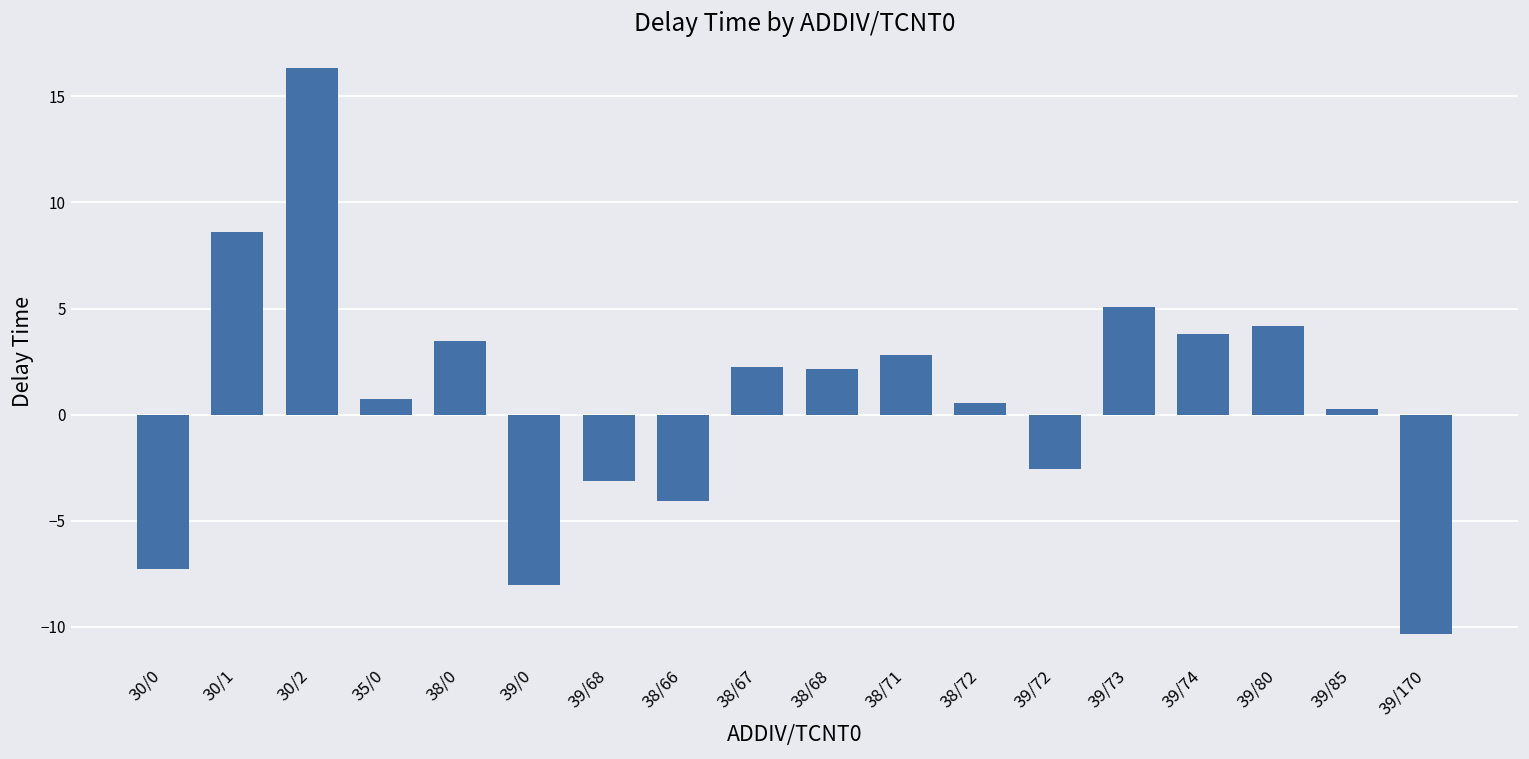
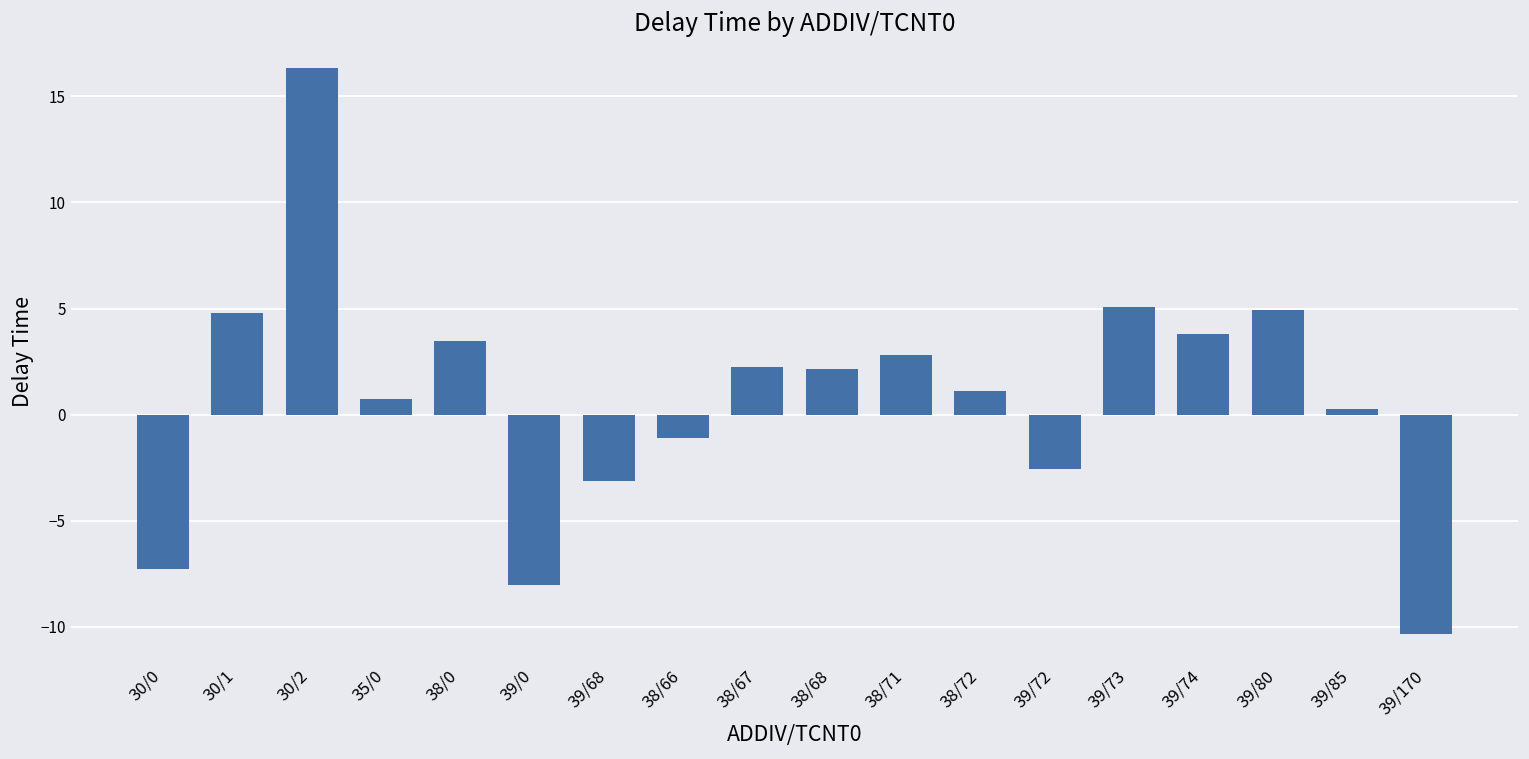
30/1: 8.6 -> 4.8
38/66: -4.1 -> -1.1
38/72: 0.6 -> 1.1
39/80: 4.2 -> 4.9
